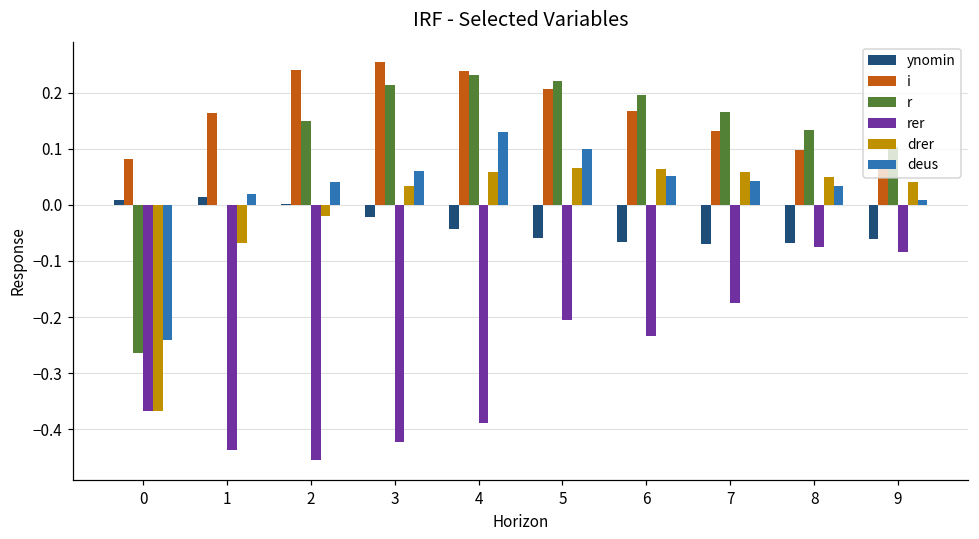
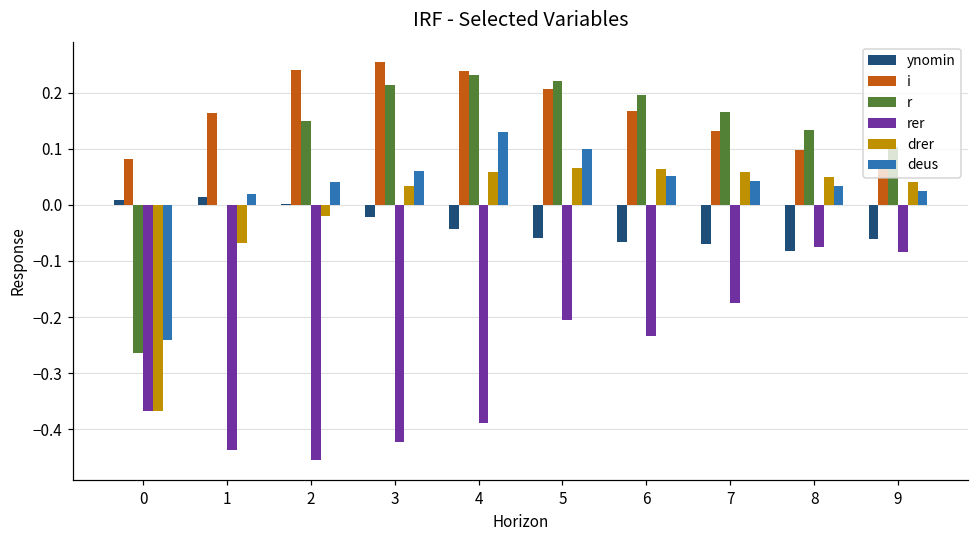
ynomin, 8: -0.07 -> -0.08
deus, 9: 0.01 -> 0.02
